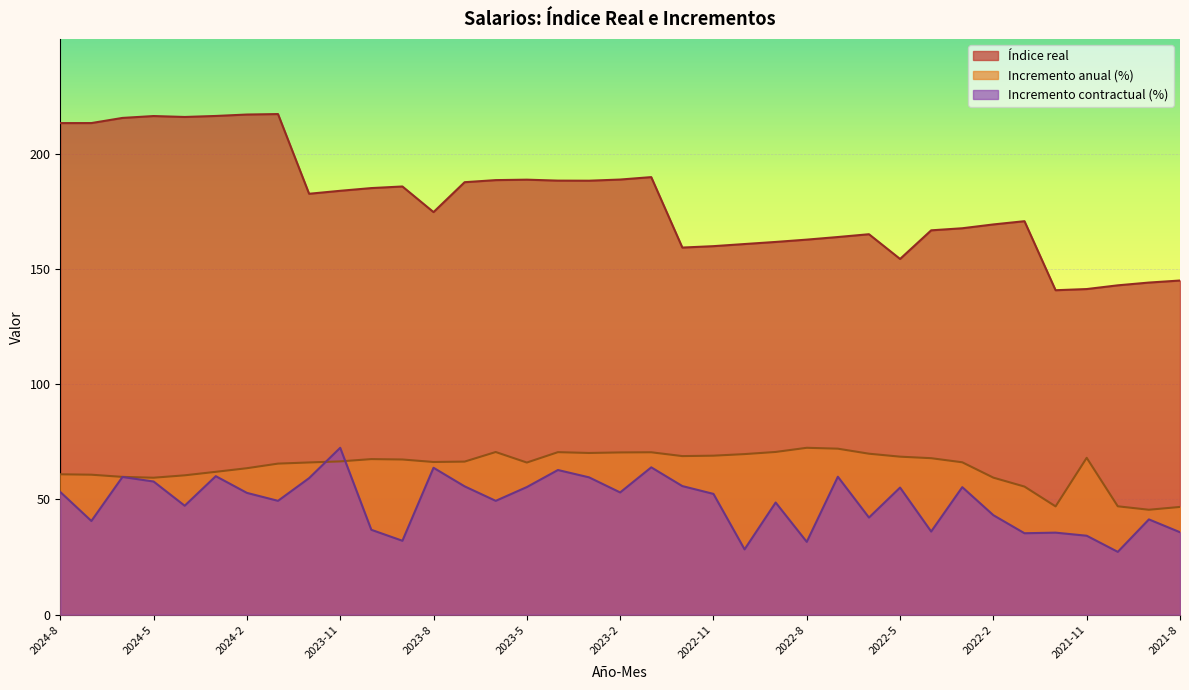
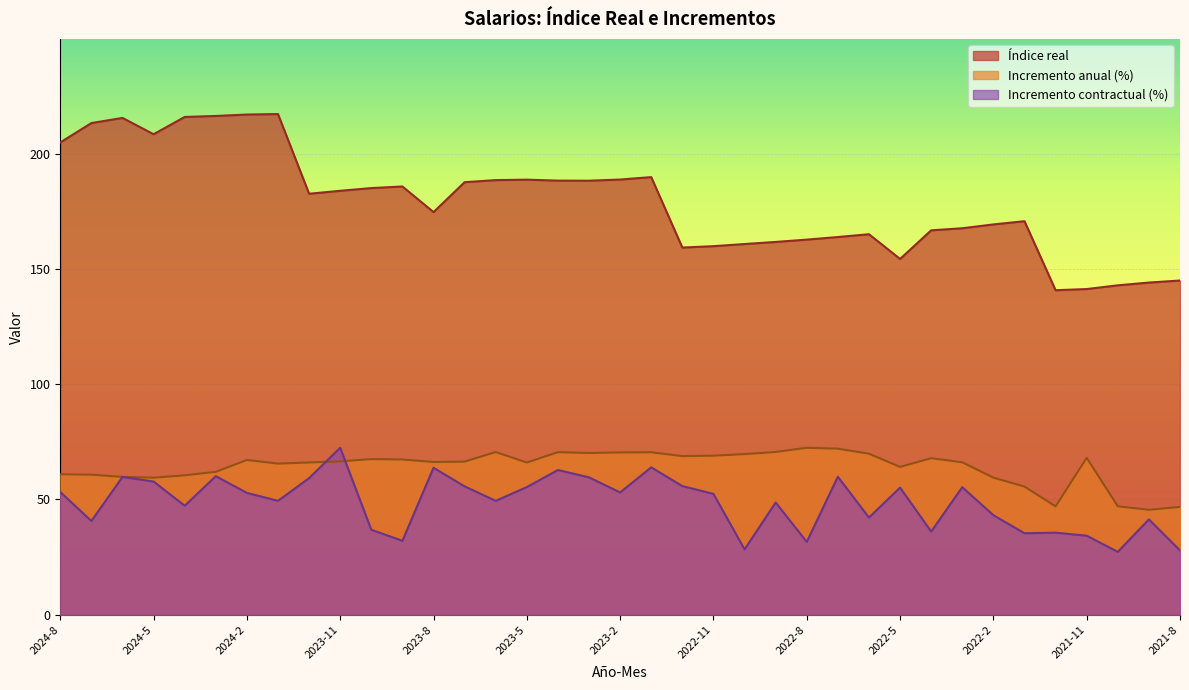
Índice real, 2024-8: 213 -> 205
Índice real, 2024-5: 216 -> 209
Incremento anual (%), 2024-2: 64 -> 67
Incremento anual (%), 2022-5: 69 -> 64
Incremento contractual (%), 2021-8: 36 -> 28
